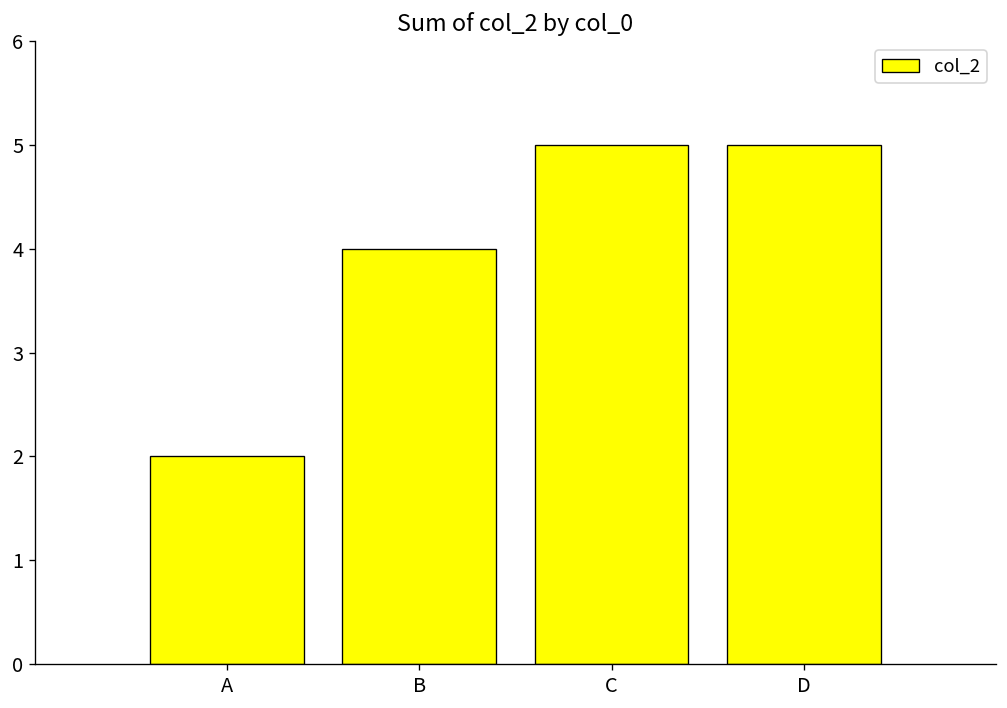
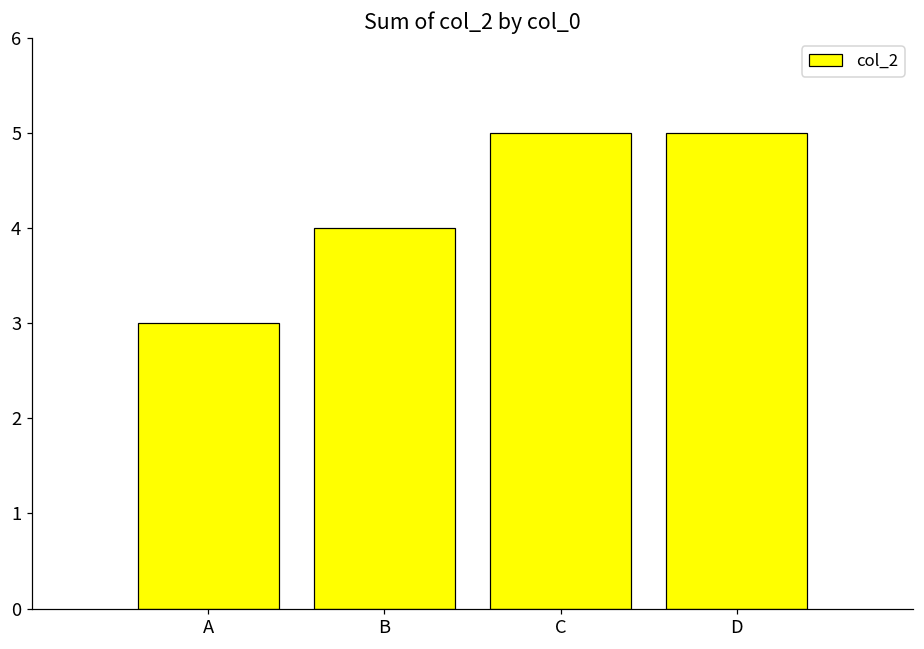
A: 2 -> 3
